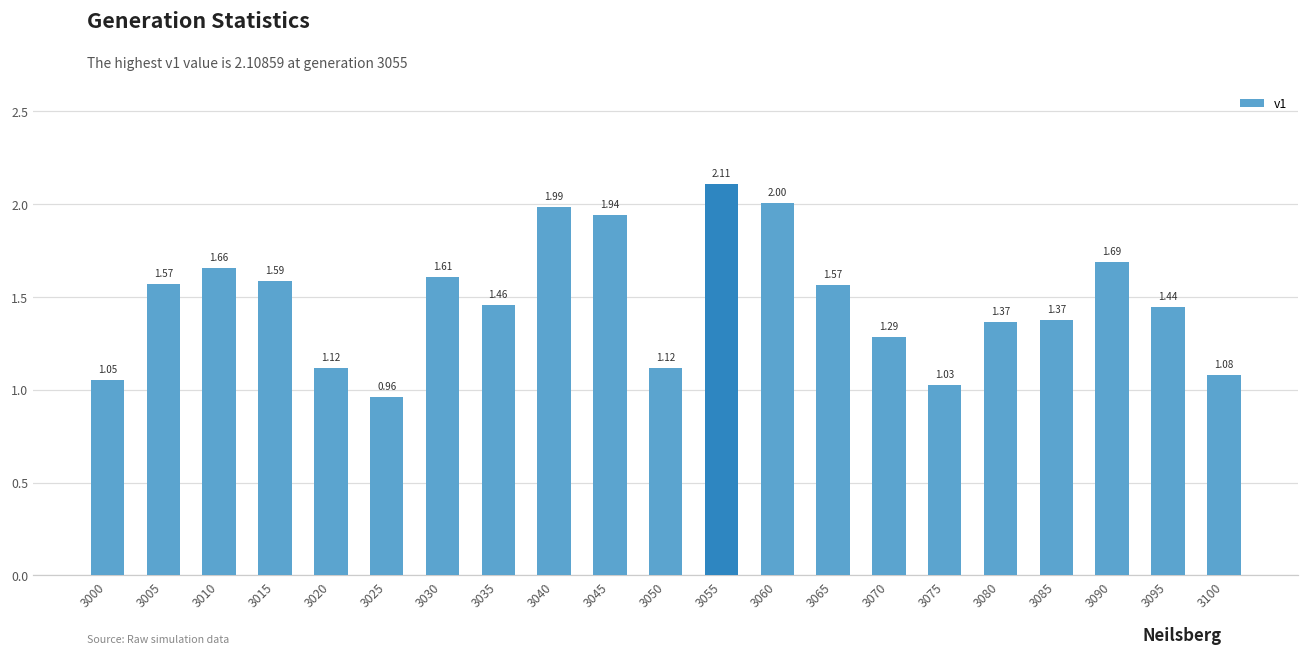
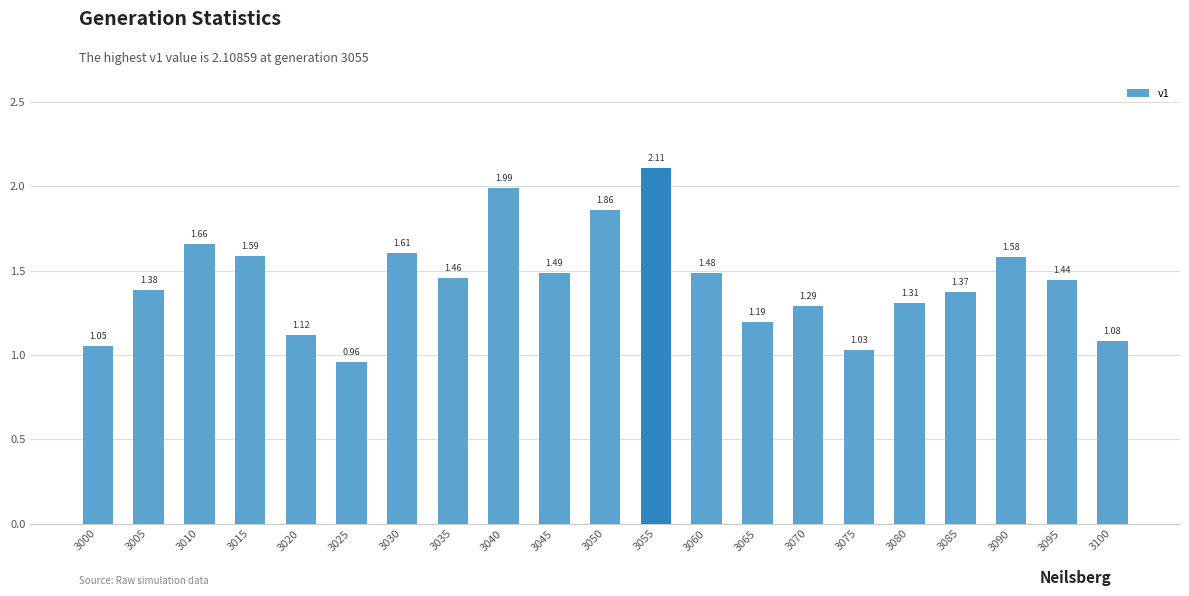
3005: 1.57 -> 1.38
3045: 1.94 -> 1.49
3050: 1.12 -> 1.86
3060: 2.00 -> 1.48
3065: 1.57 -> 1.19
3080: 1.37 -> 1.31
3090: 1.69 -> 1.58
